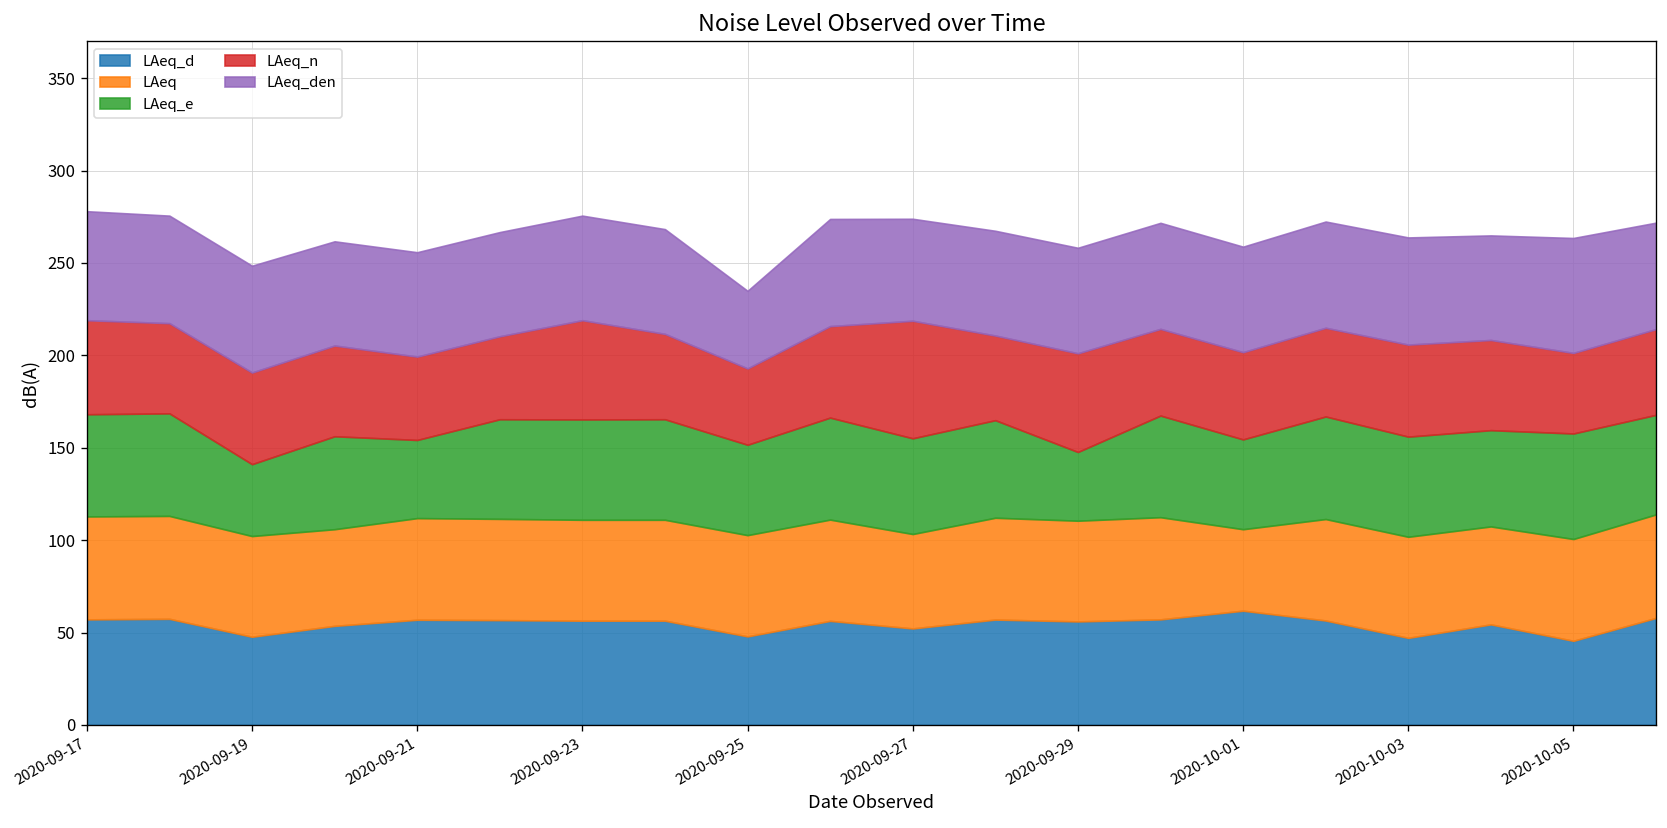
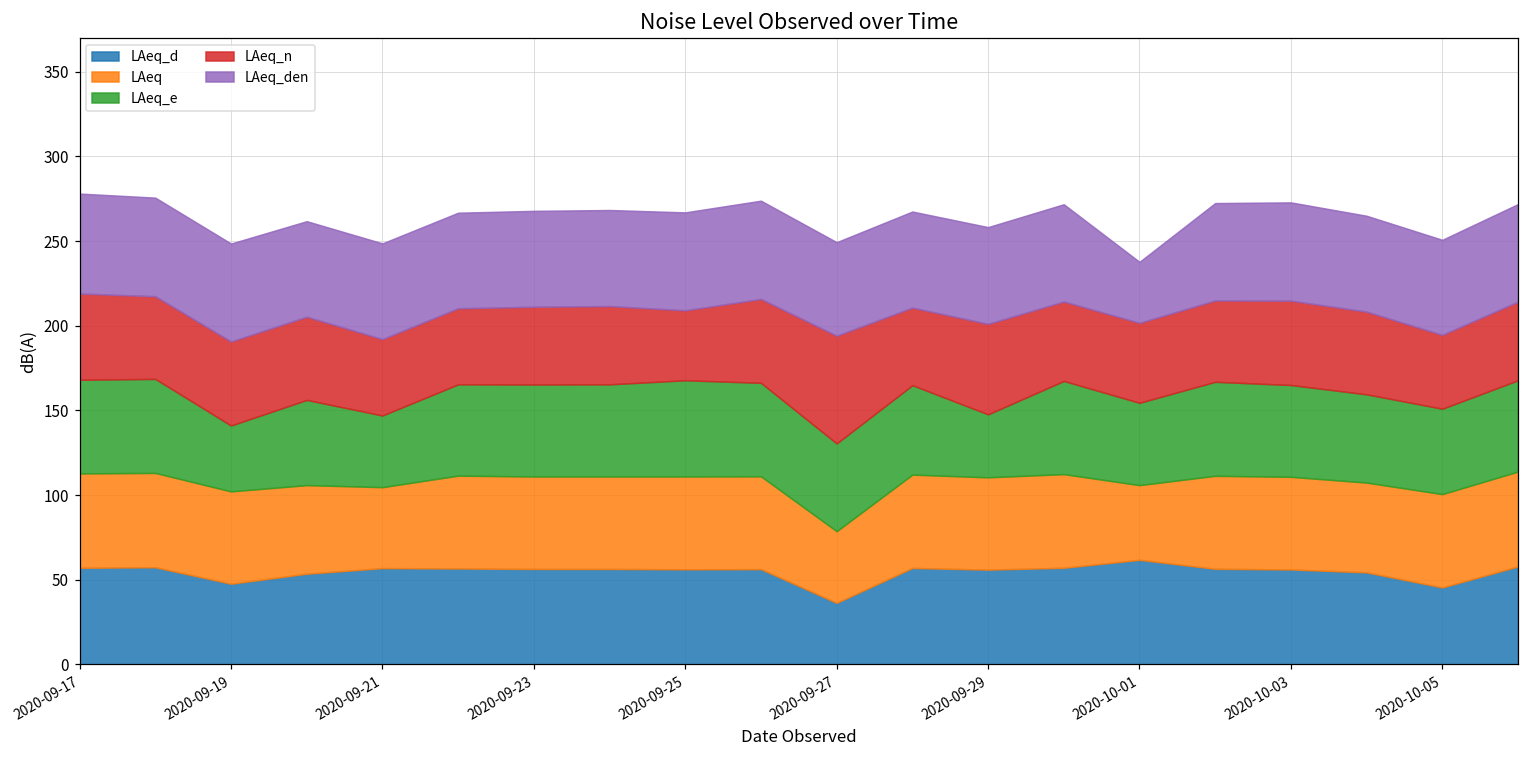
LAeq, 2020-09-21: 55 -> 48
LAeq_n, 2020-09-23: 54 -> 46
LAeq_d, 2020-09-25: 48 -> 56
LAeq_e, 2020-09-25: 49 -> 57
LAeq_den, 2020-09-25: 42 -> 58
LAeq_d, 2020-09-27: 52 -> 36
LAeq, 2020-09-27: 51 -> 42
LAeq_den, 2020-10-01: 57 -> 36
LAeq_d, 2020-10-03: 47 -> 56
LAeq_e, 2020-10-05: 57 -> 50
LAeq_den, 2020-10-05: 62 -> 56
